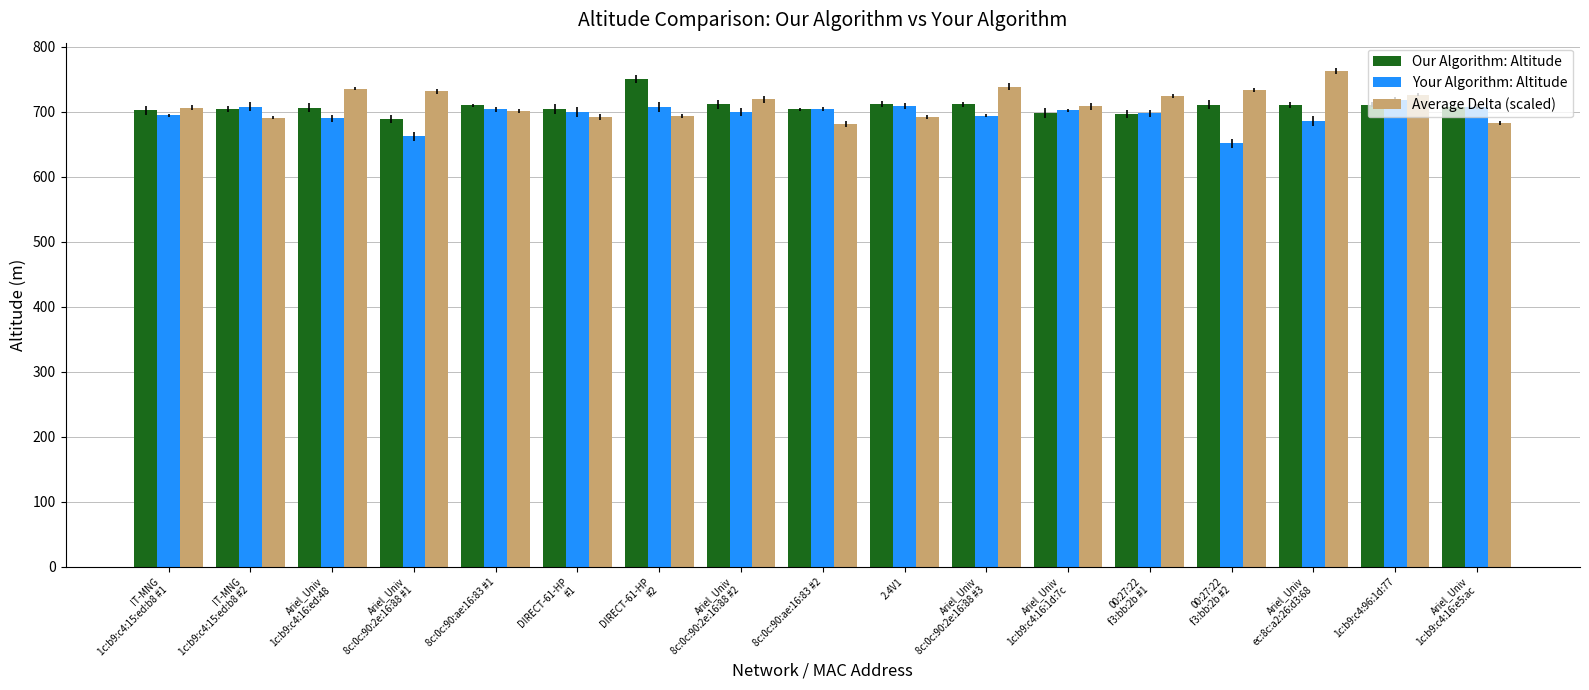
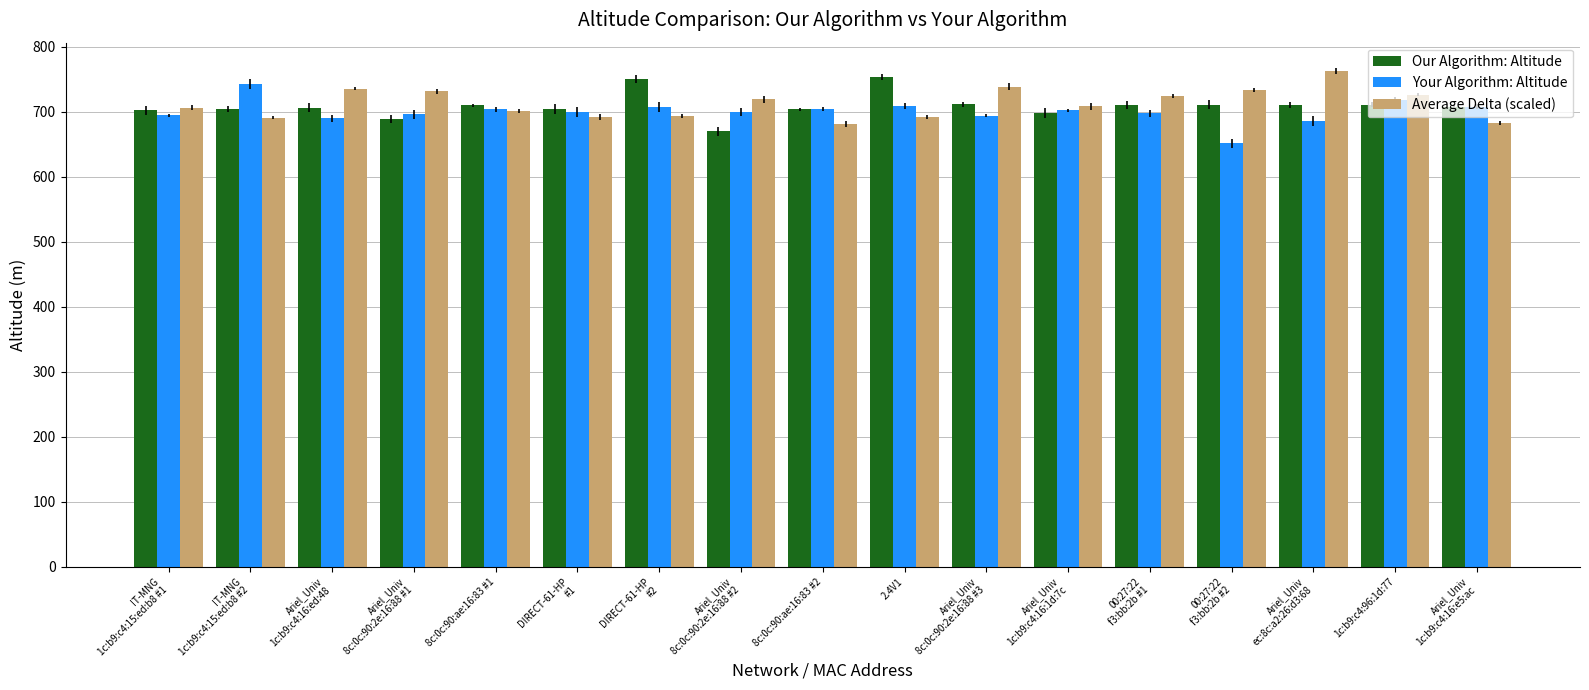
Your Algorithm: Altitude, IT-MNG 1c:b9:c4:15:ed:b8 #2: 710 -> 740
Your Algorithm: Altitude, Ariel_Univ 8c:0c:90:2e:16:88 #1: 660 -> 700
Our Algorithm: Altitude, Ariel_Univ 8c:0c:90:2e:16:88 #2: 710 -> 670
Our Algorithm: Altitude, 2.4V1: 710 -> 750
Our Algorithm: Altitude, 00:27:22 f3:bb:2b #1: 700 -> 710
